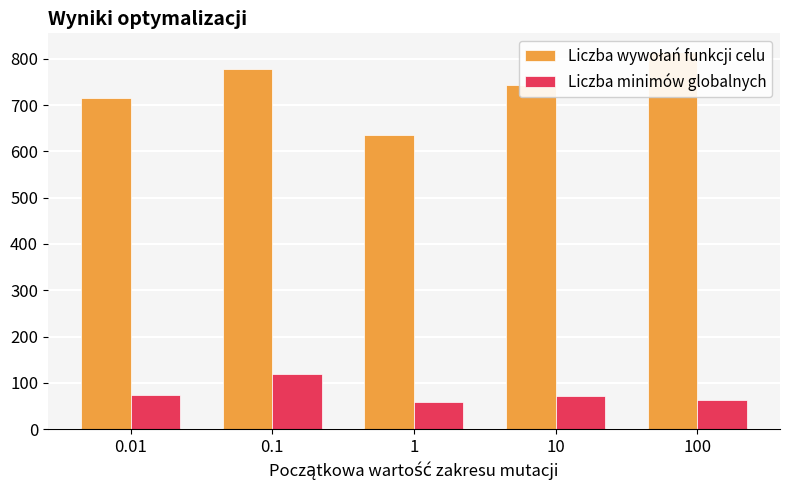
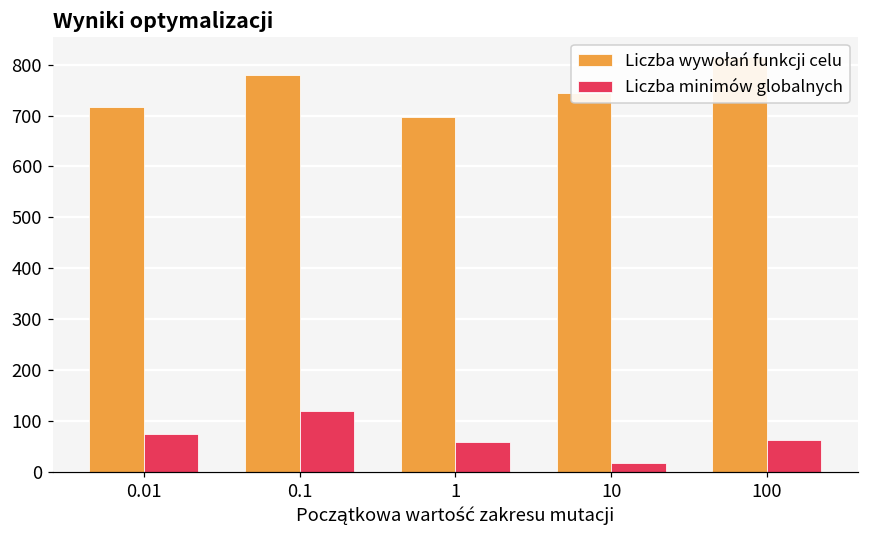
Liczba wywołań funkcji celu, 1: 640 -> 700
Liczba minimów globalnych, 10: 70 -> 20
